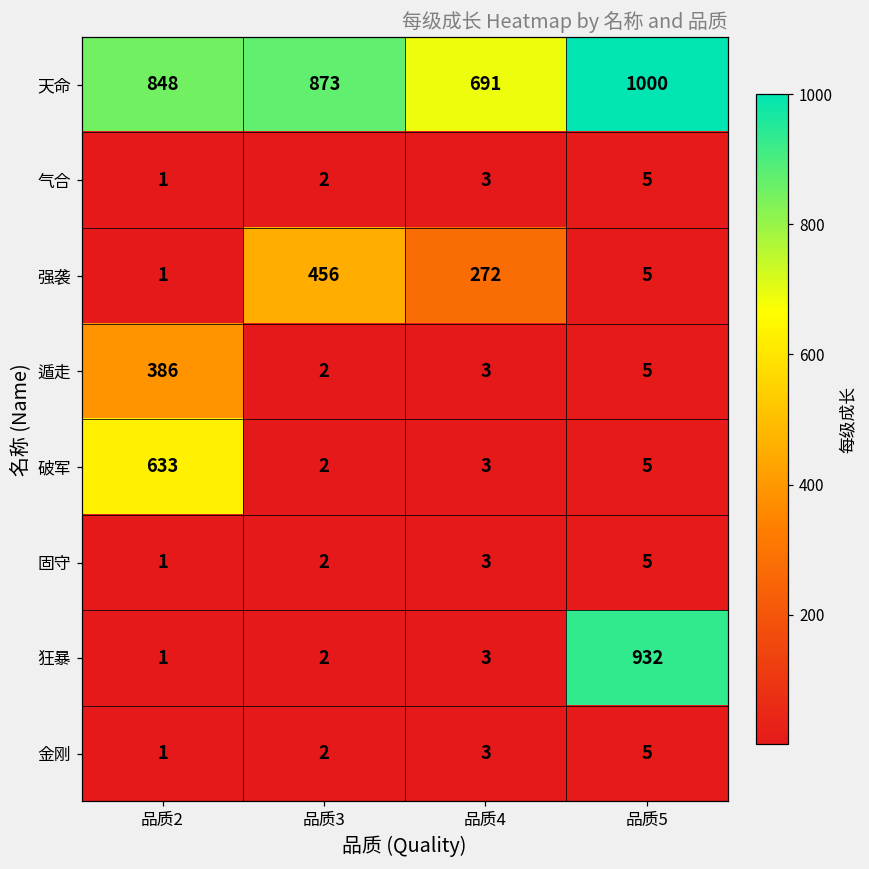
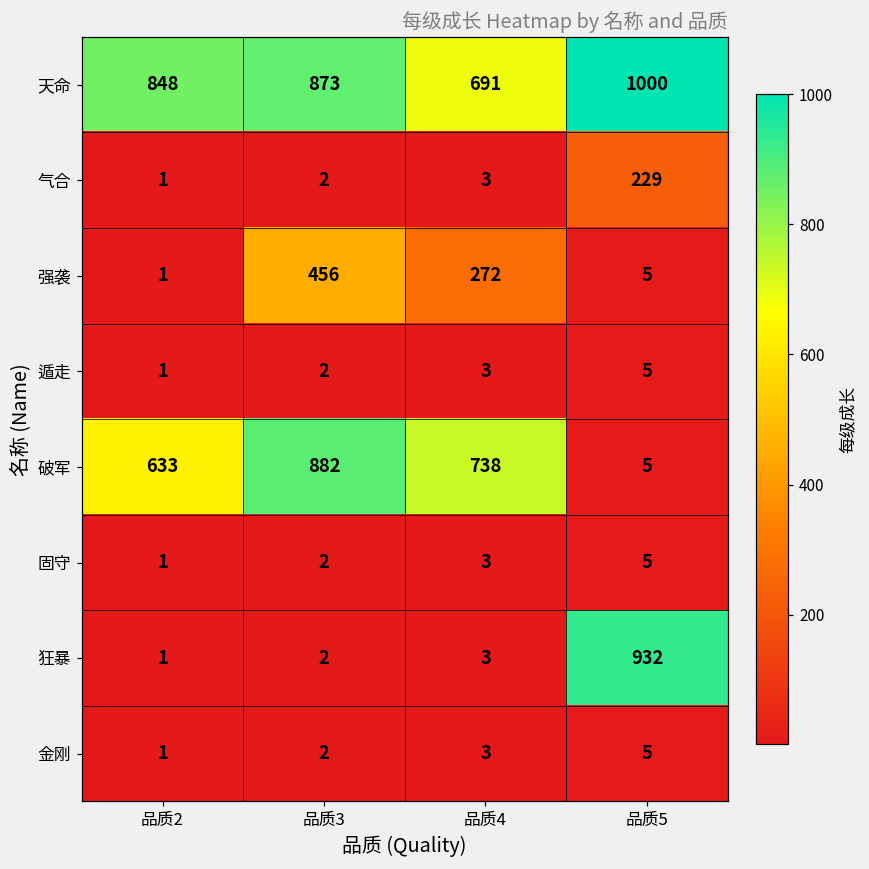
气合, 品质5: 5 -> 229
遁走, 品质2: 386 -> 1
破军, 品质3: 2 -> 882
破军, 品质4: 3 -> 738
